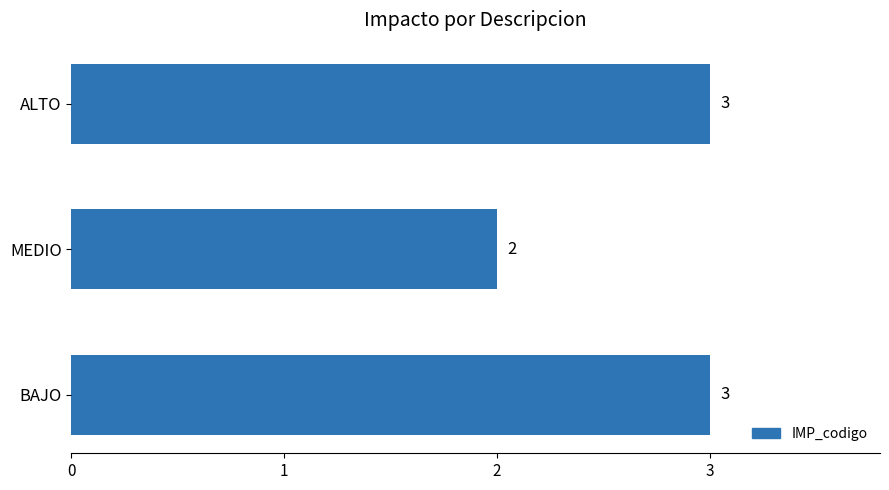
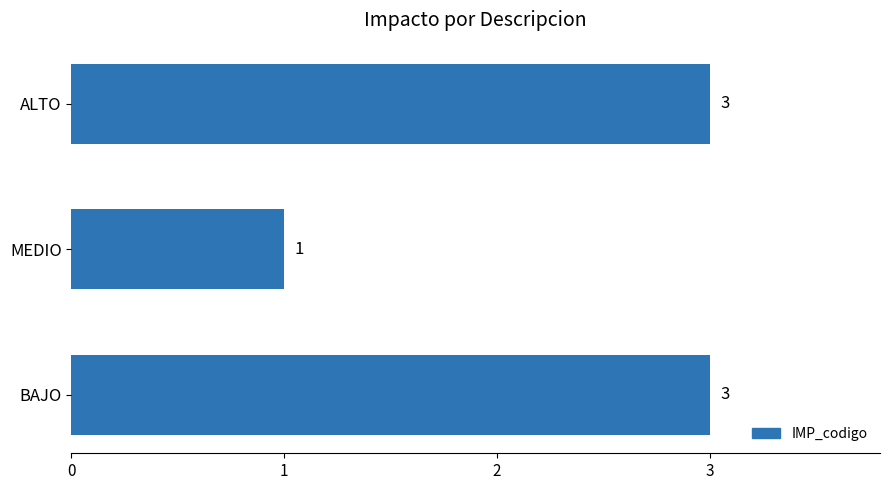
MEDIO: 2 -> 1
